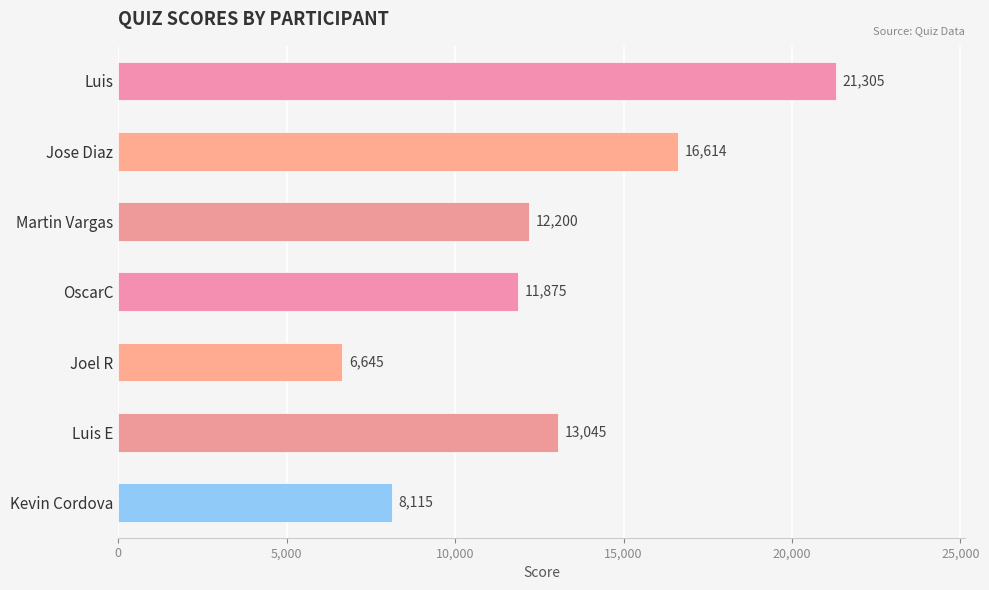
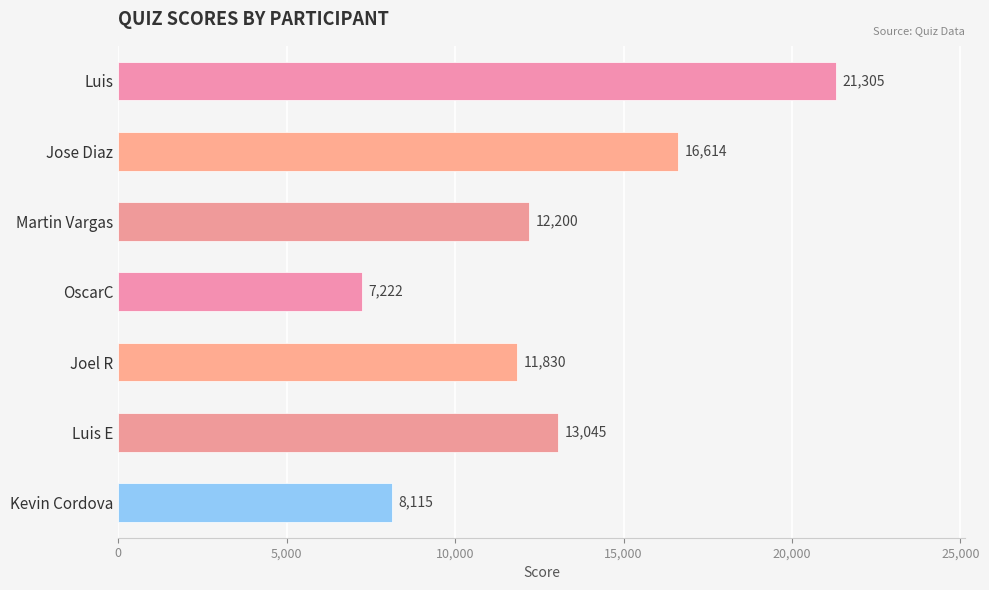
OscarC: 11,875 -> 7,222
Joel R: 6,645 -> 11,830
